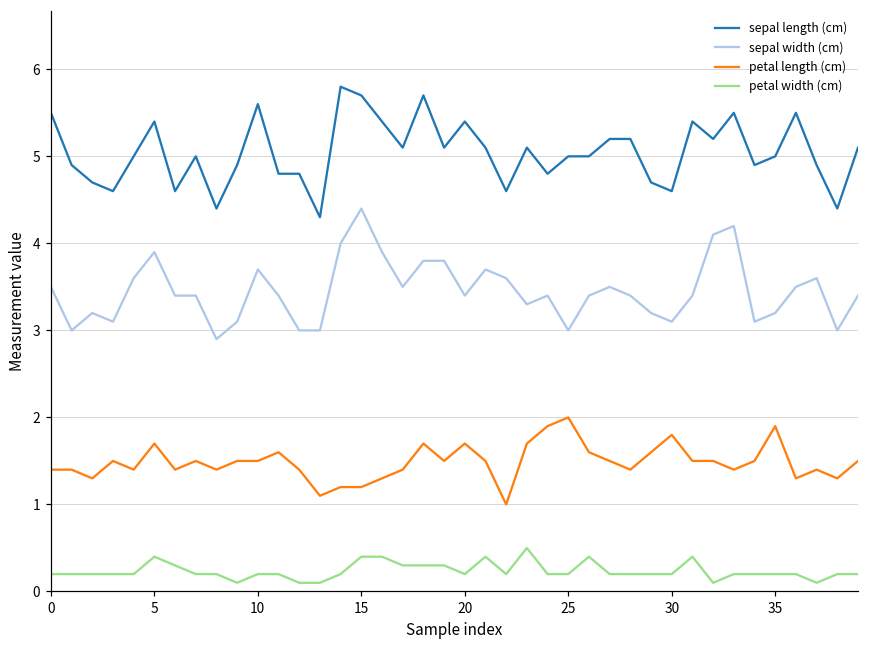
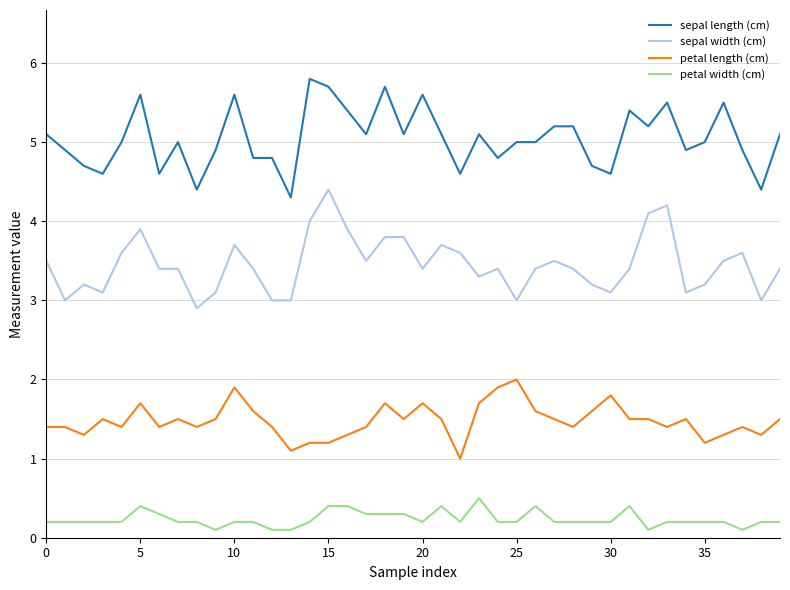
sepal length (cm), 0: 5.5 -> 5.1
sepal length (cm), 5: 5.4 -> 5.6
petal length (cm), 10: 1.5 -> 1.9
sepal length (cm), 20: 5.4 -> 5.6
petal length (cm), 35: 1.9 -> 1.2
